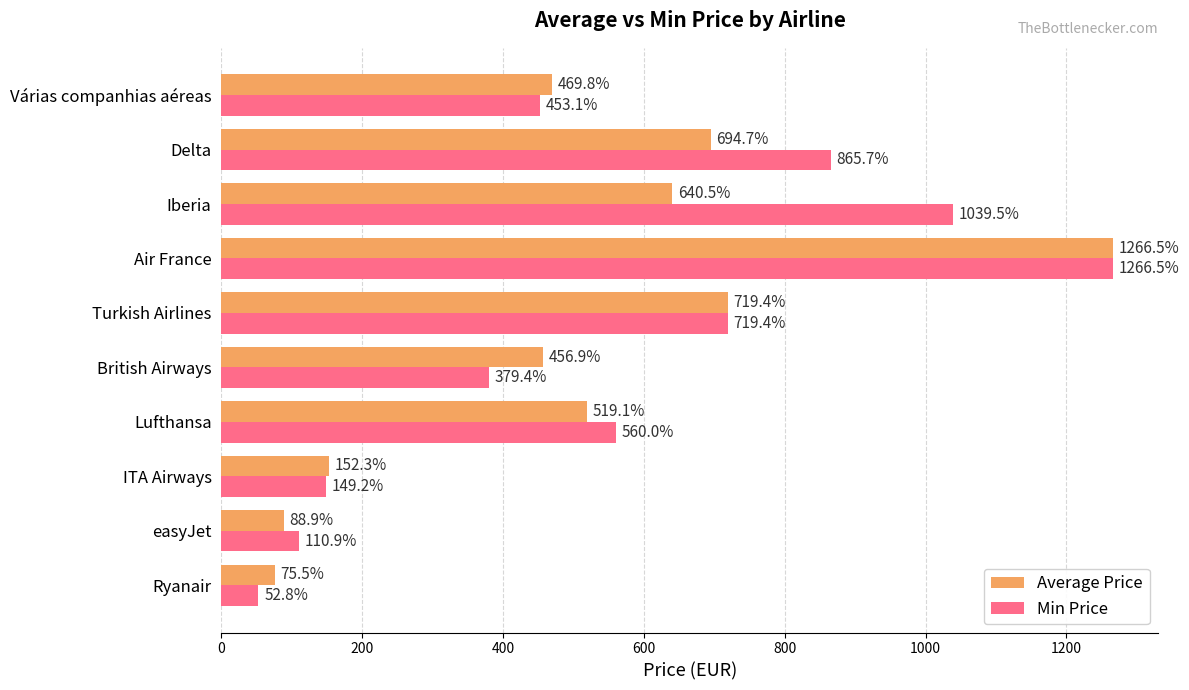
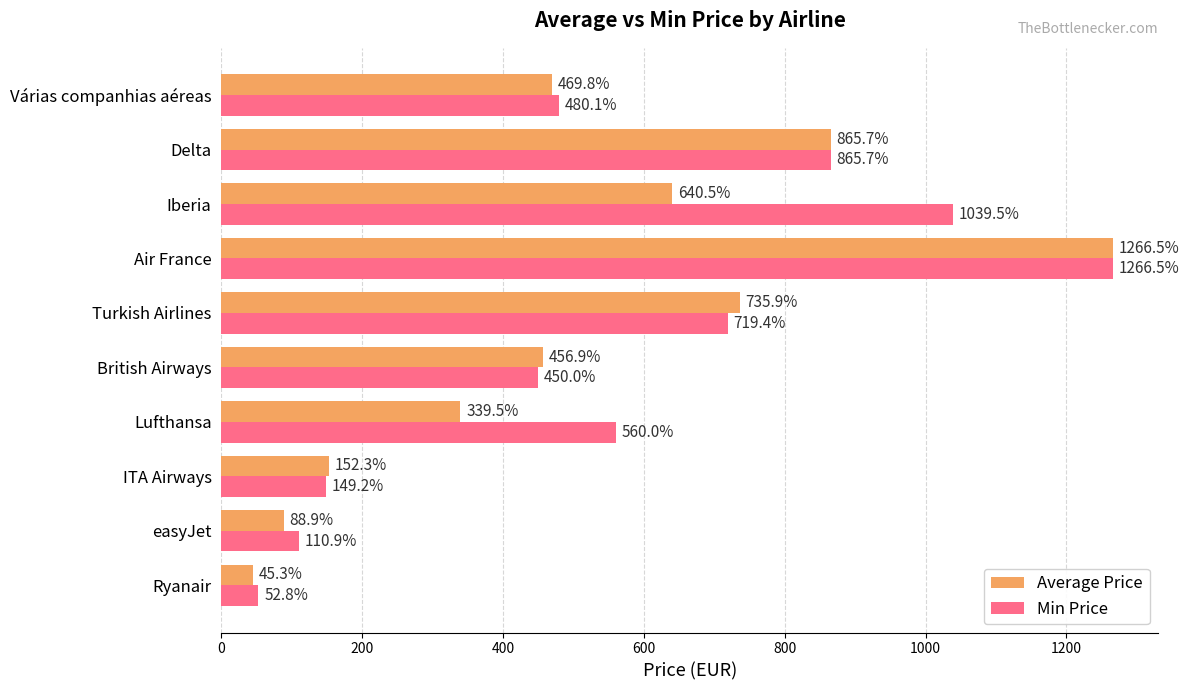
Min Price, Várias companhias aéreas: 453.1% -> 480.1%
Average Price, Delta: 694.7% -> 865.7%
Average Price, Turkish Airlines: 719.4% -> 735.9%
Min Price, British Airways: 379.4% -> 450.0%
Average Price, Lufthansa: 519.1% -> 339.5%
Average Price, Ryanair: 75.5% -> 45.3%
